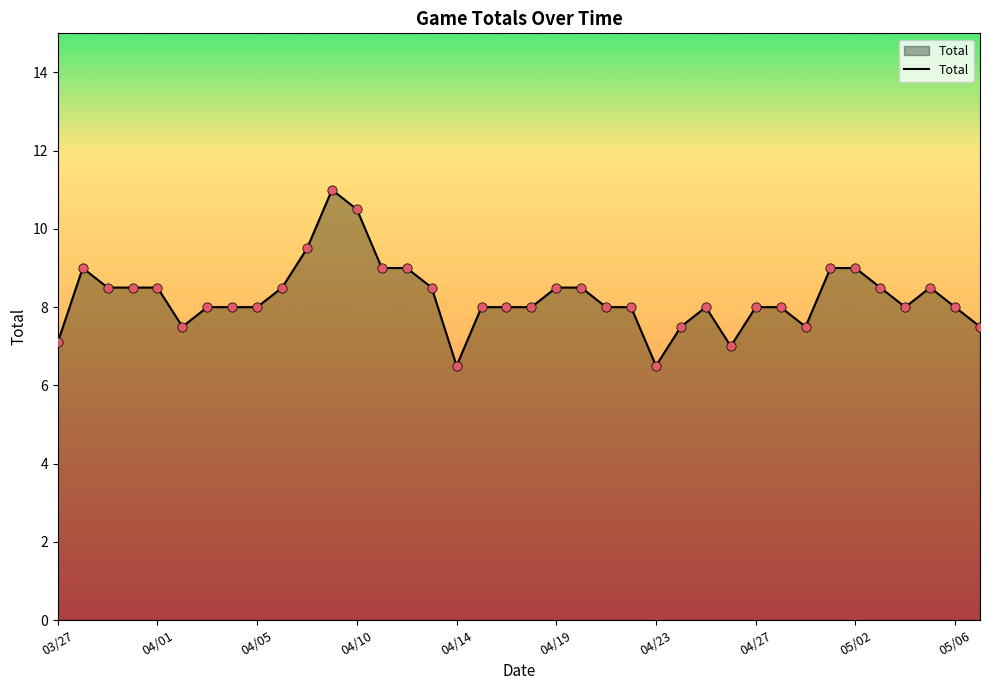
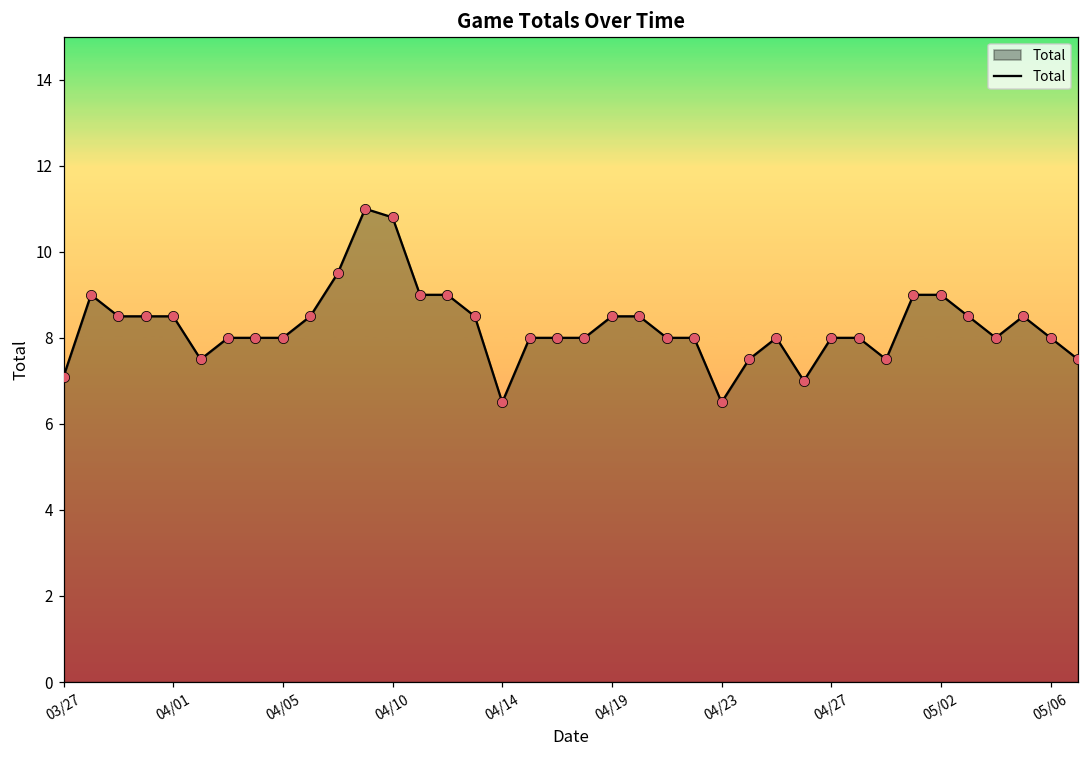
04/10: 10.5 -> 10.8
